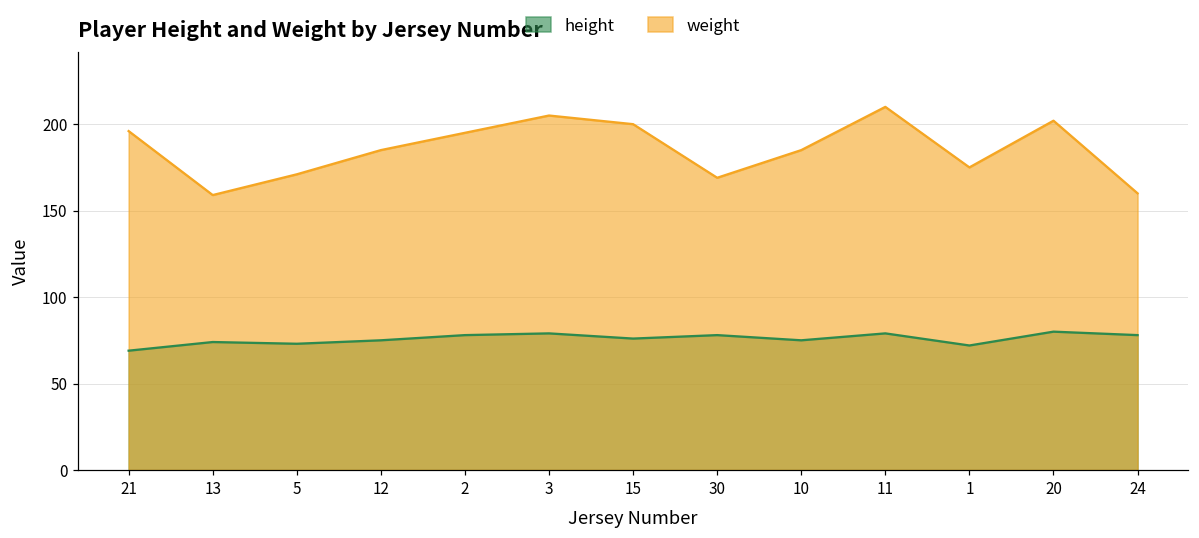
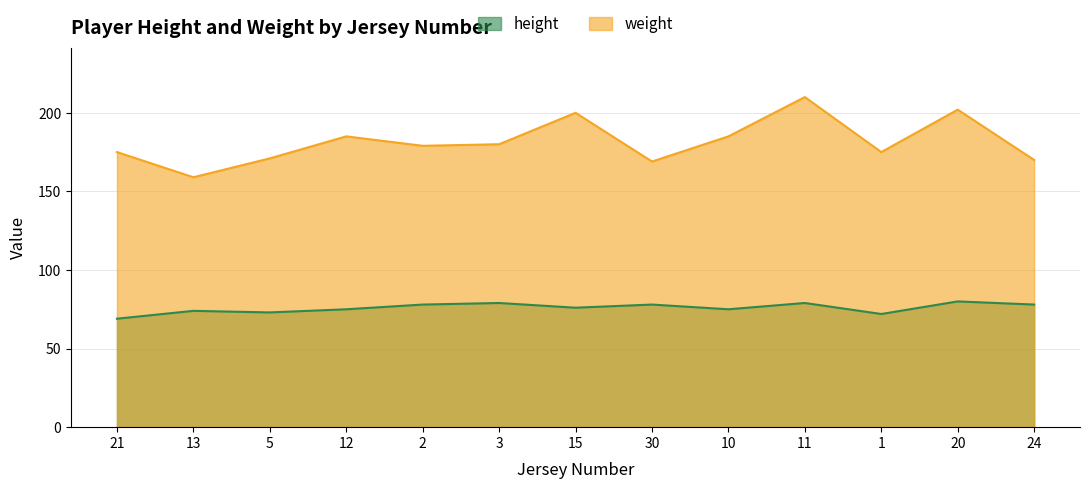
weight, 21: 196 -> 175
weight, 2: 195 -> 179
weight, 3: 205 -> 180
weight, 24: 160 -> 170
